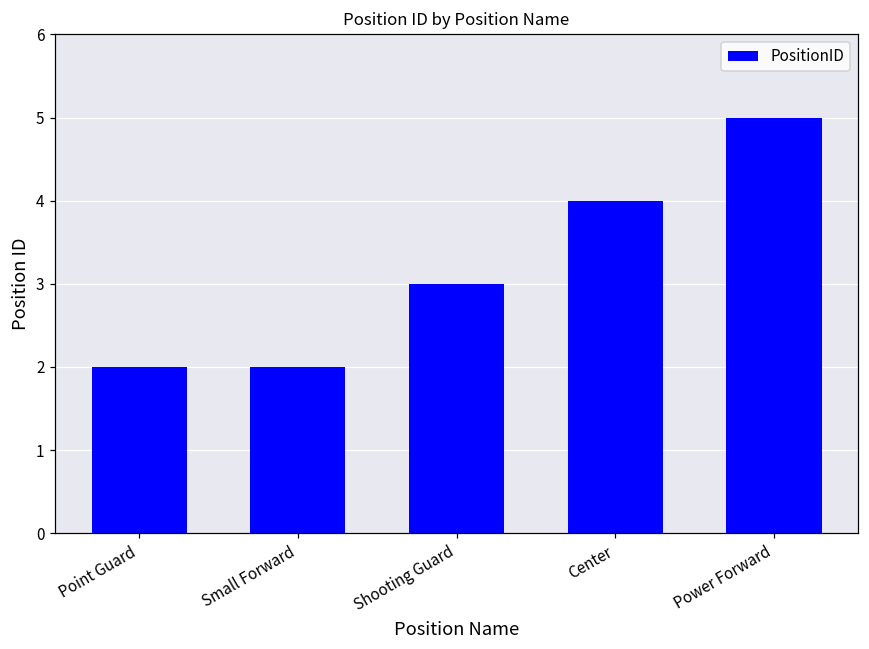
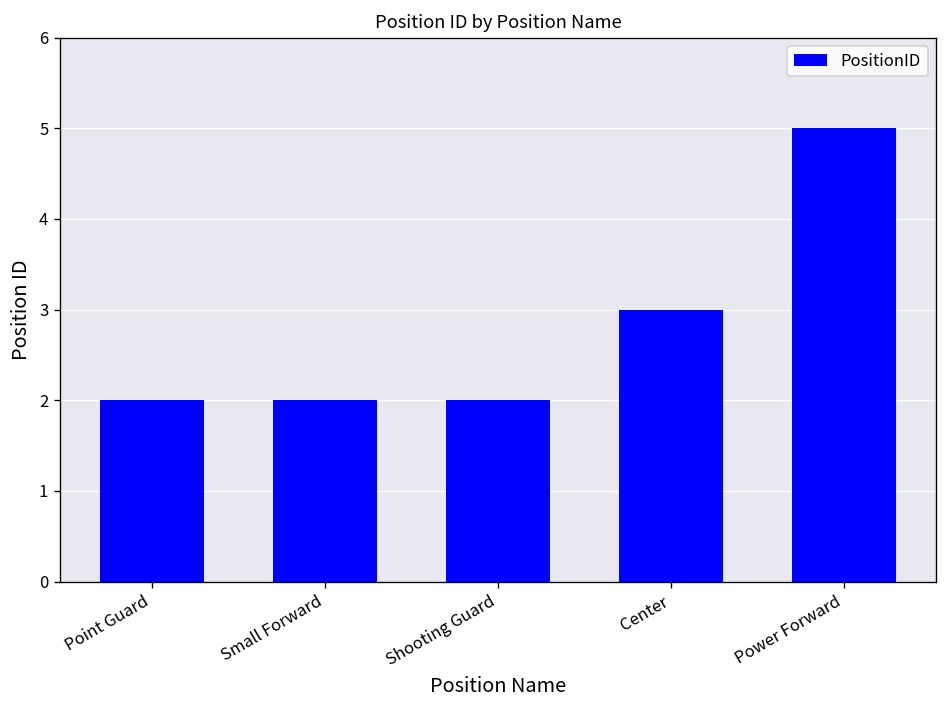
Shooting Guard: 3 -> 2
Center: 4 -> 3
